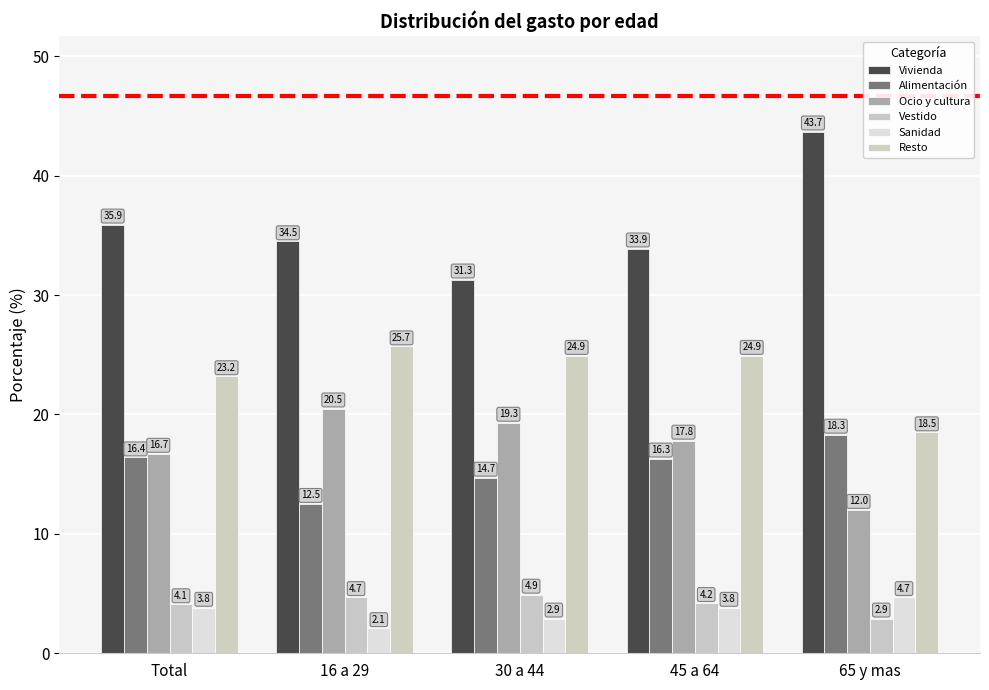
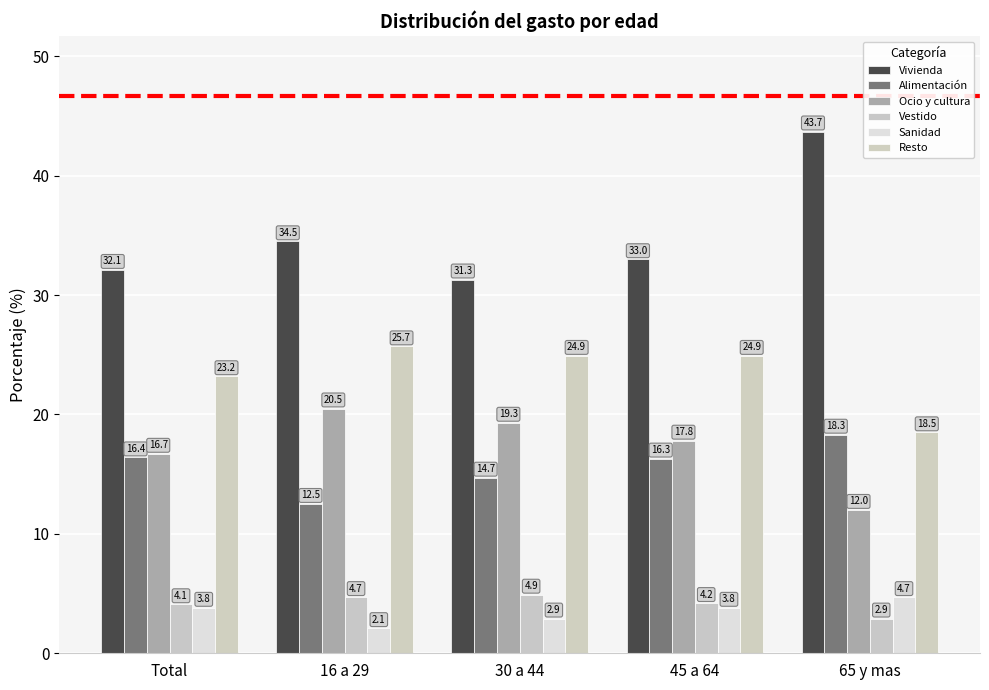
Vivienda, Total: 35.9 -> 32.1
Vivienda, 45 a 64: 33.9 -> 33.0
